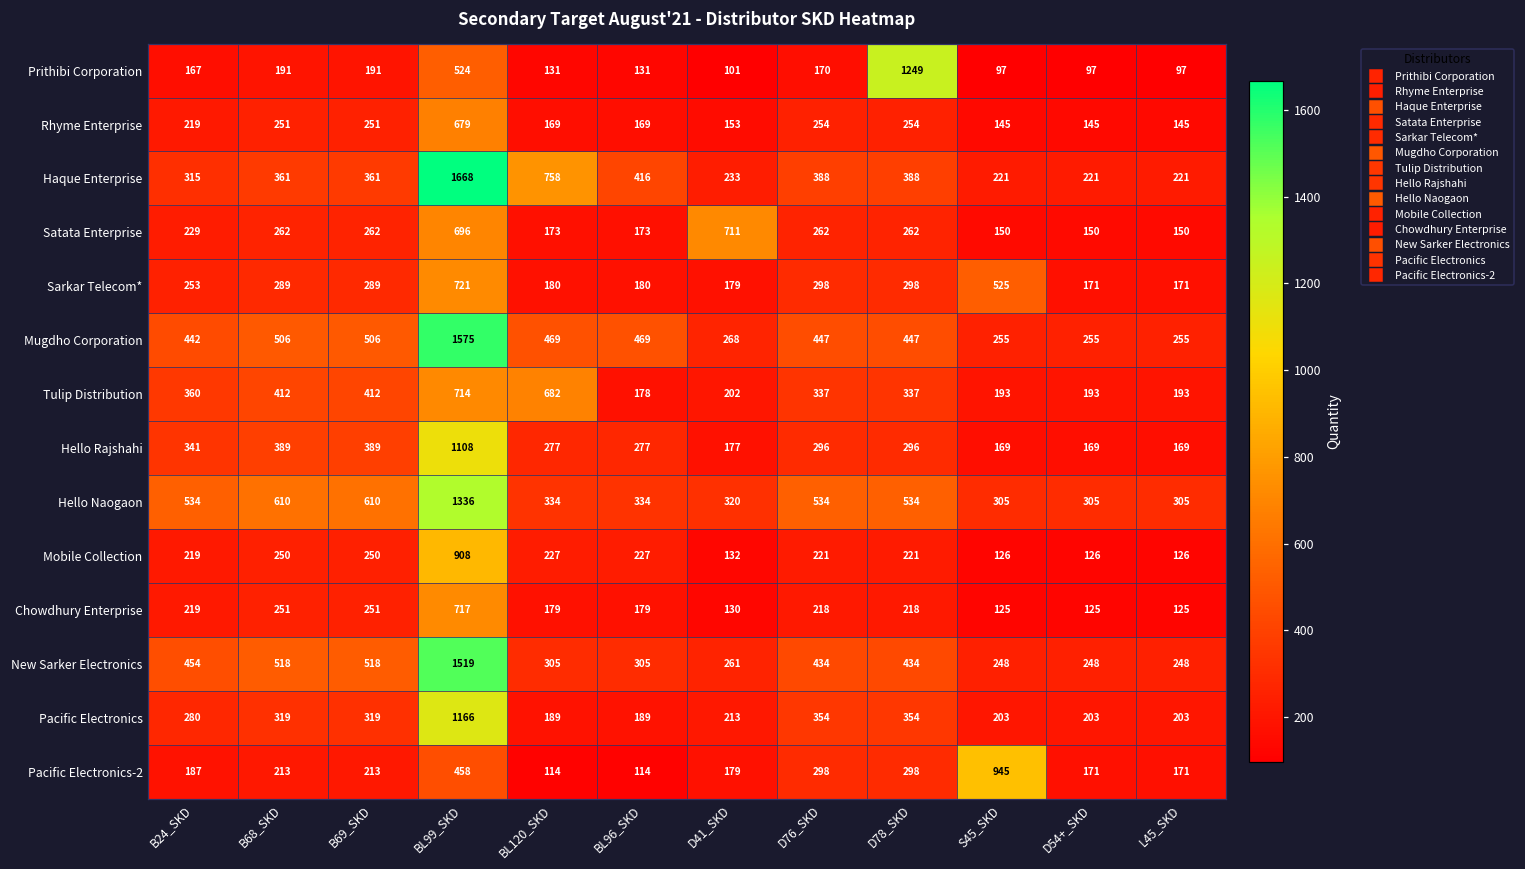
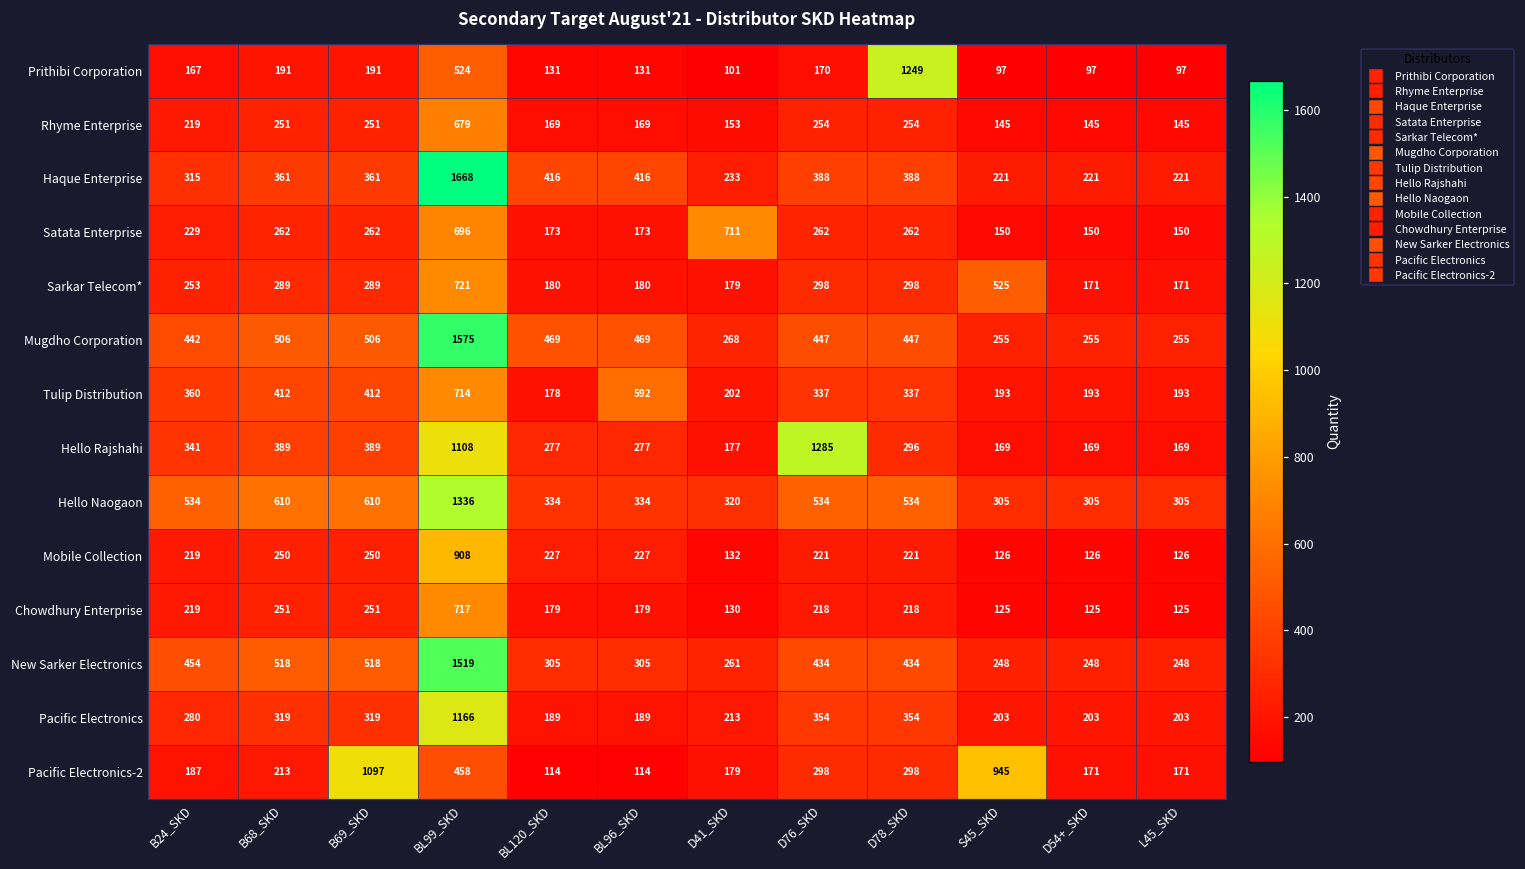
Haque Enterprise, BL120_SKD: 758 -> 416
Tulip Distribution, BL120_SKD: 682 -> 178
Tulip Distribution, BL96_SKD: 178 -> 592
Hello Rajshahi, D76_SKD: 296 -> 1285
Pacific Electronics-2, B69_SKD: 213 -> 1097
